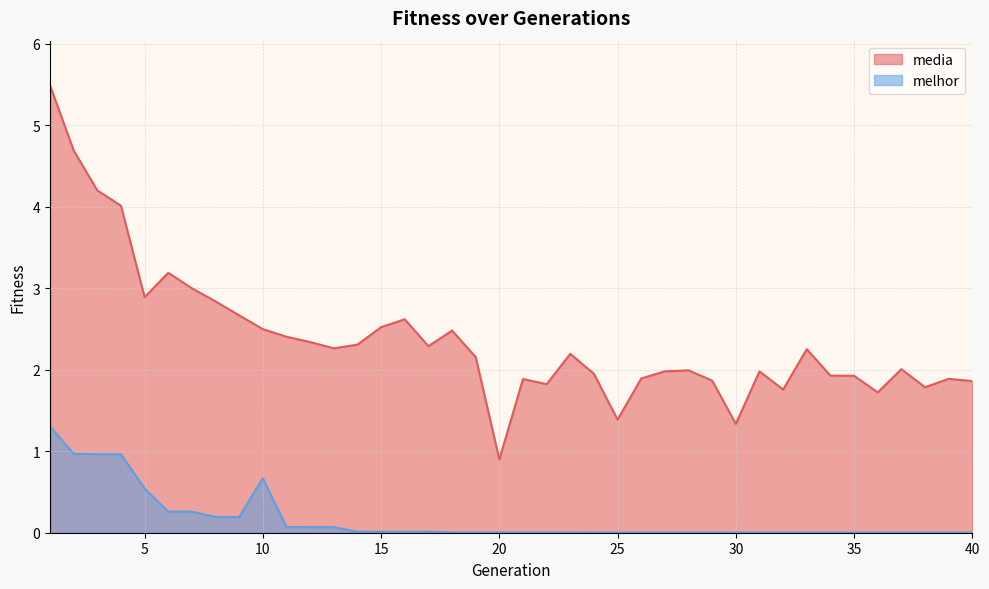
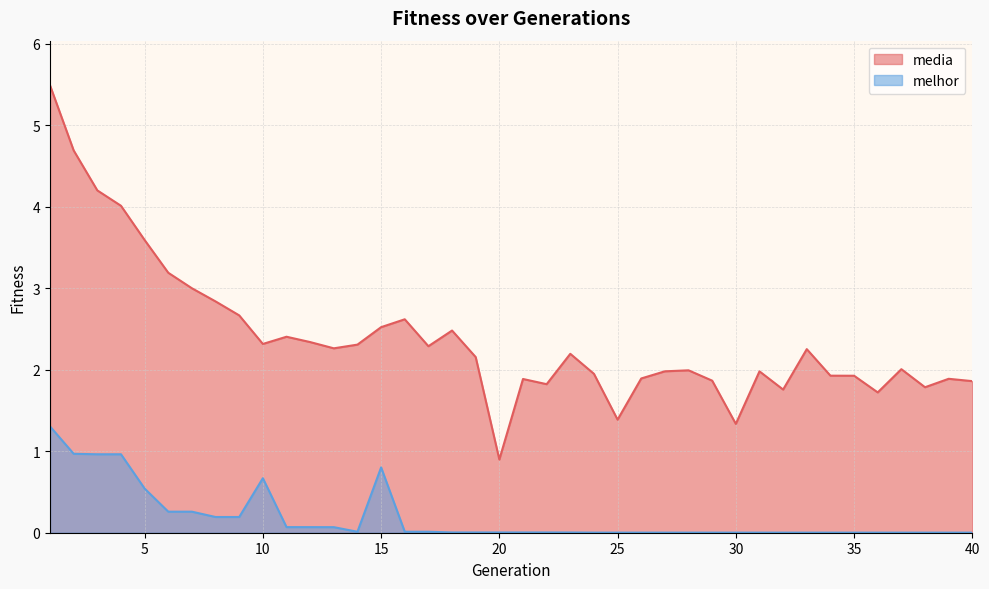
media, 5: 2.9 -> 3.6
media, 10: 2.5 -> 2.3
melhor, 15: 0.0 -> 0.8
